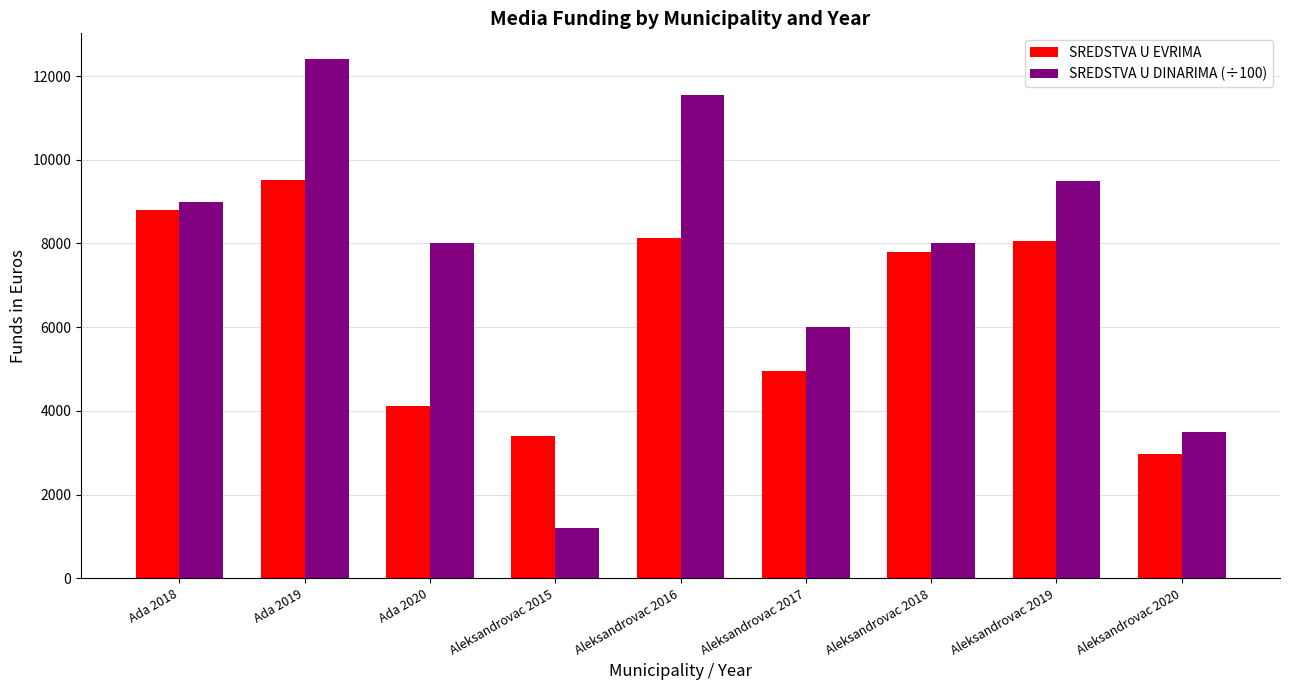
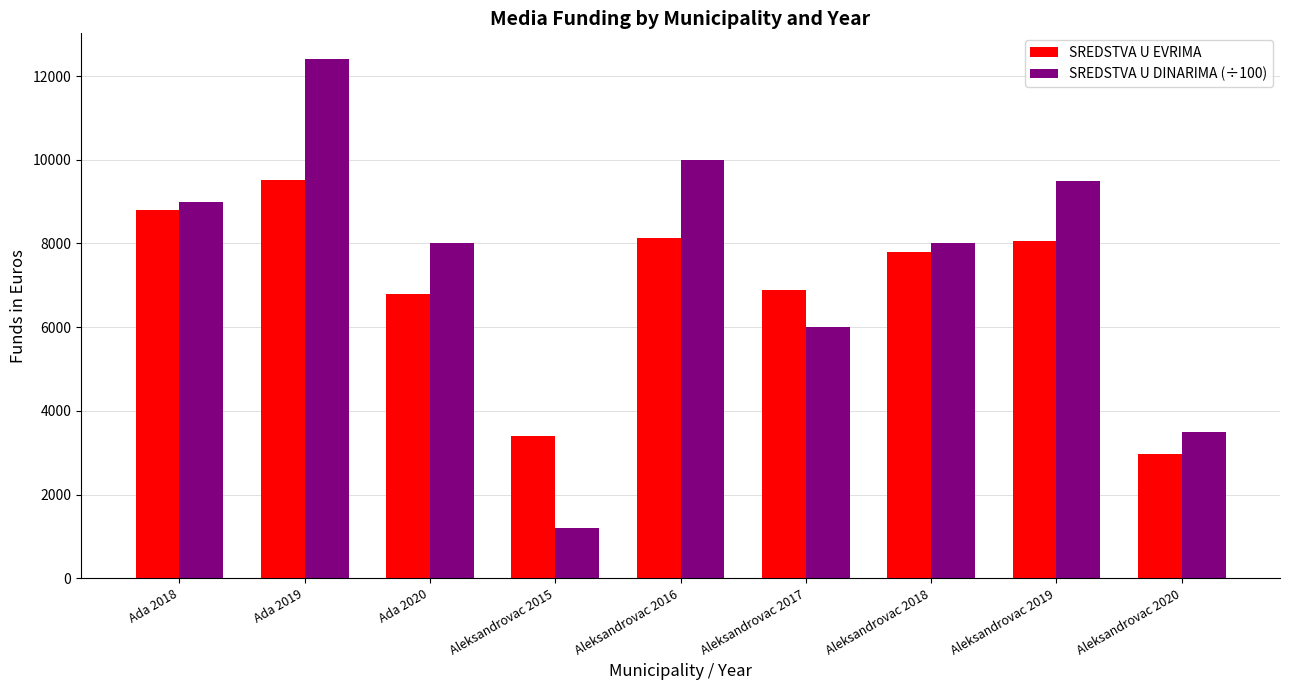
SREDSTVA U EVRIMA, Ada 2020: 4100 -> 6800
SREDSTVA U DINARIMA (÷100), Aleksandrovac 2016: 11600 -> 10000
SREDSTVA U EVRIMA, Aleksandrovac 2017: 4900 -> 6900
